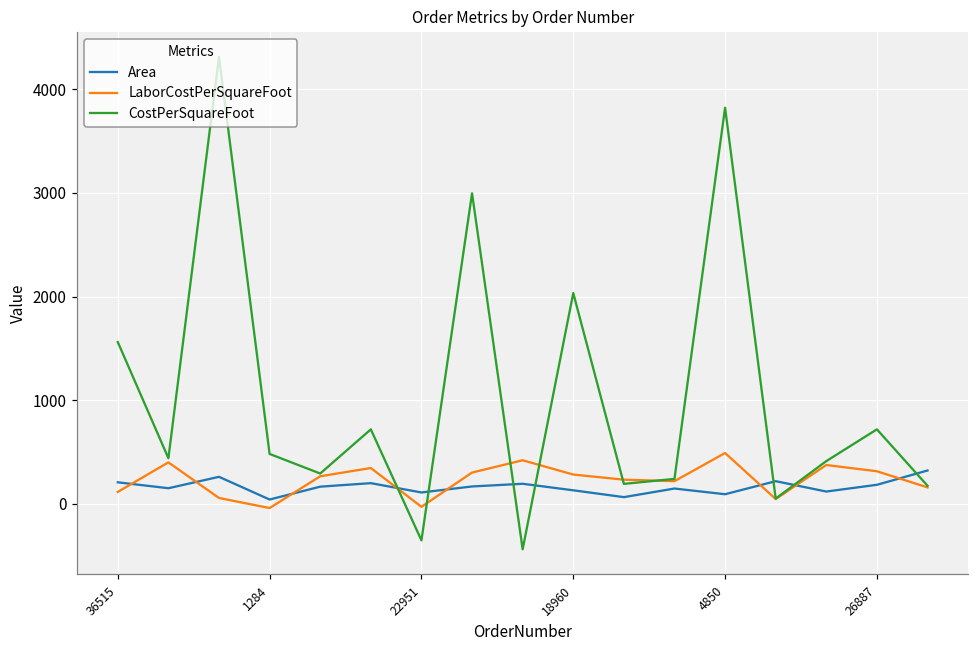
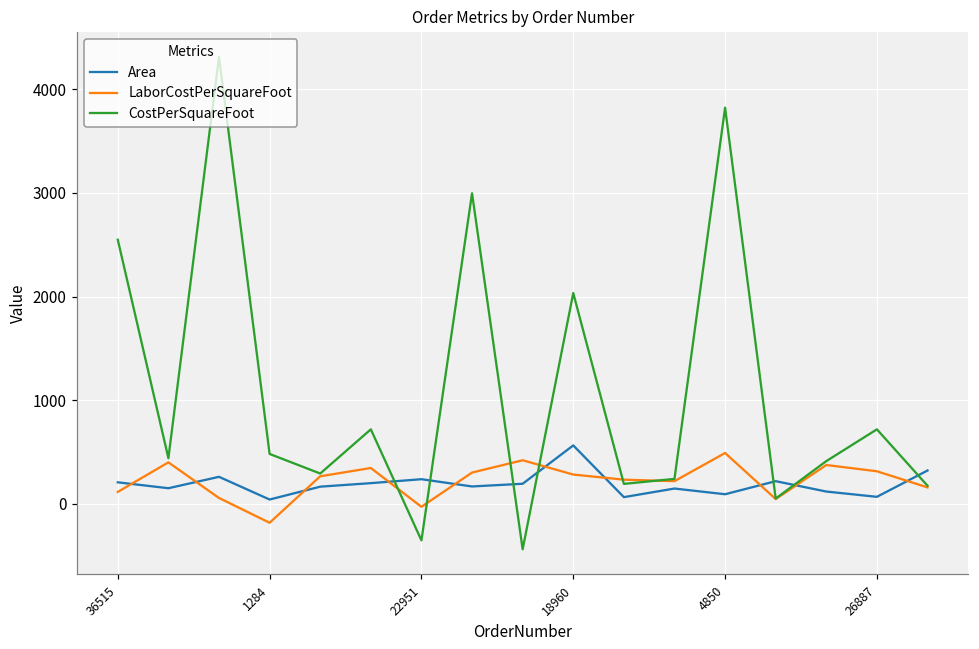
CostPerSquareFoot, 36515: 1600 -> 2500
LaborCostPerSquareFoot, 1284: 0 -> -200
Area, 22951: 100 -> 200
Area, 18960: 100 -> 600
Area, 26887: 200 -> 100
